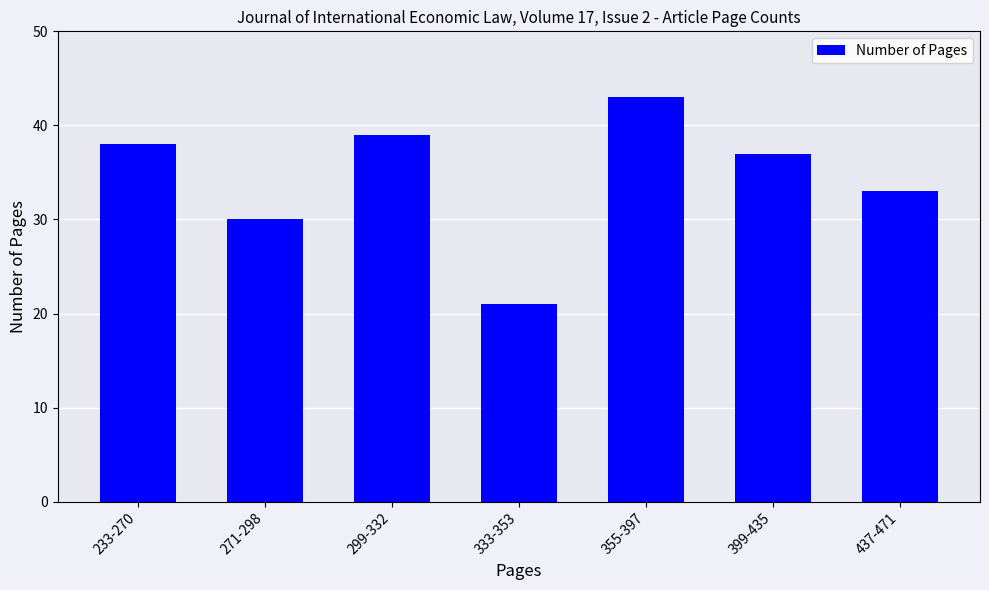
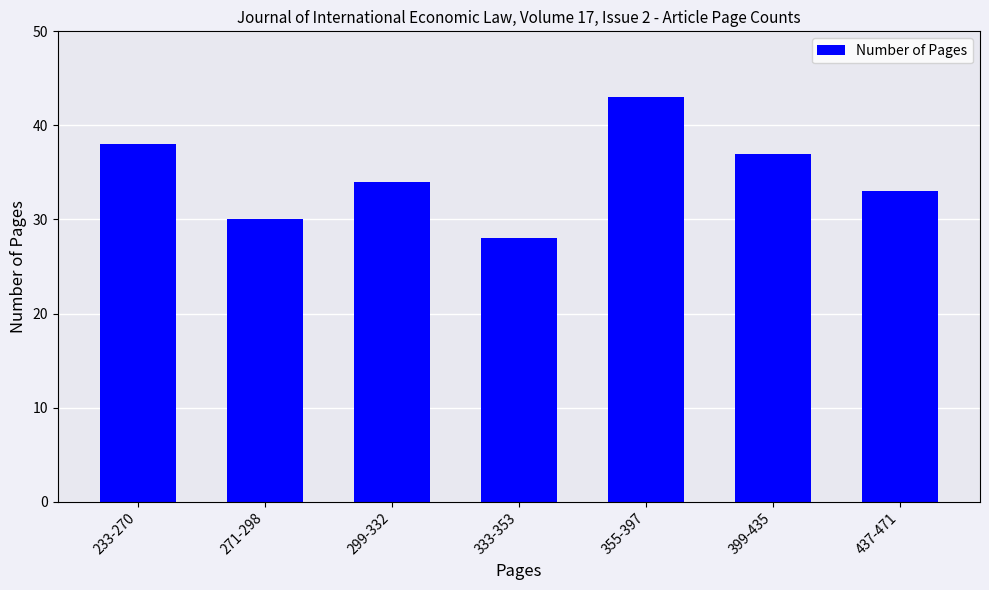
299-332: 39 -> 34
333-353: 21 -> 28
